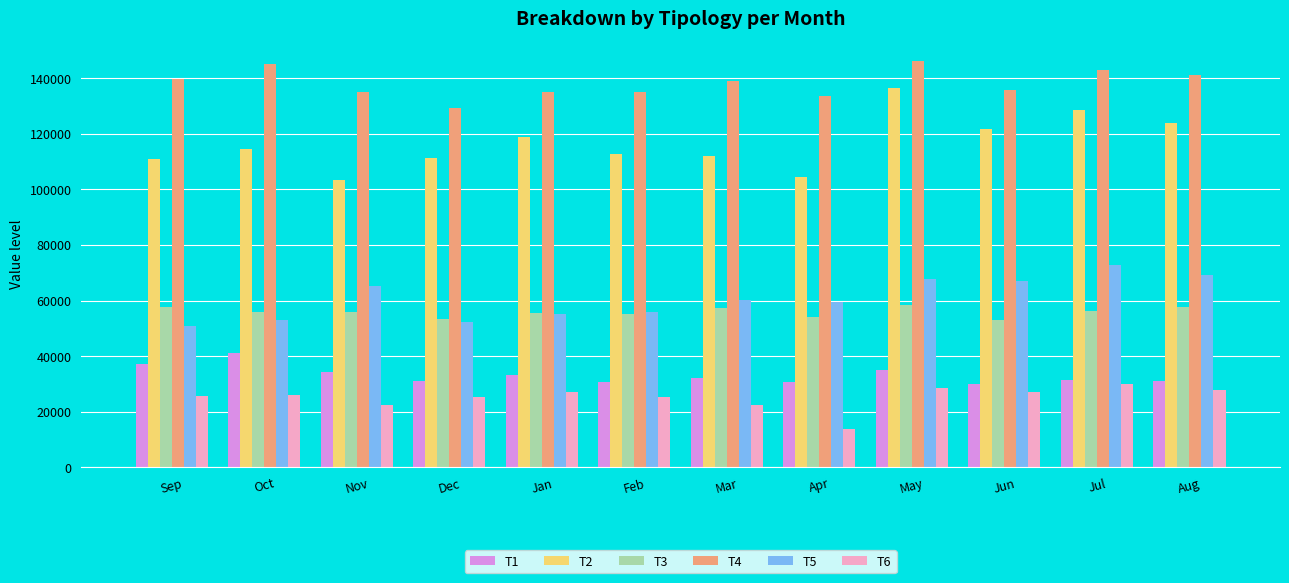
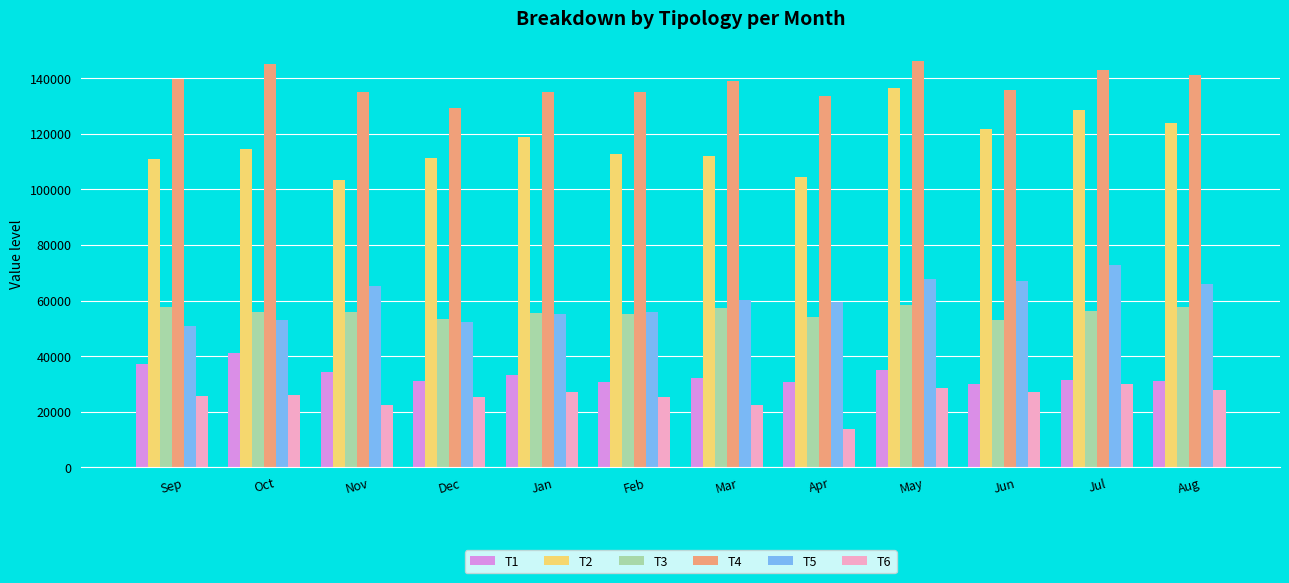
T5, Aug: 69000 -> 66000
